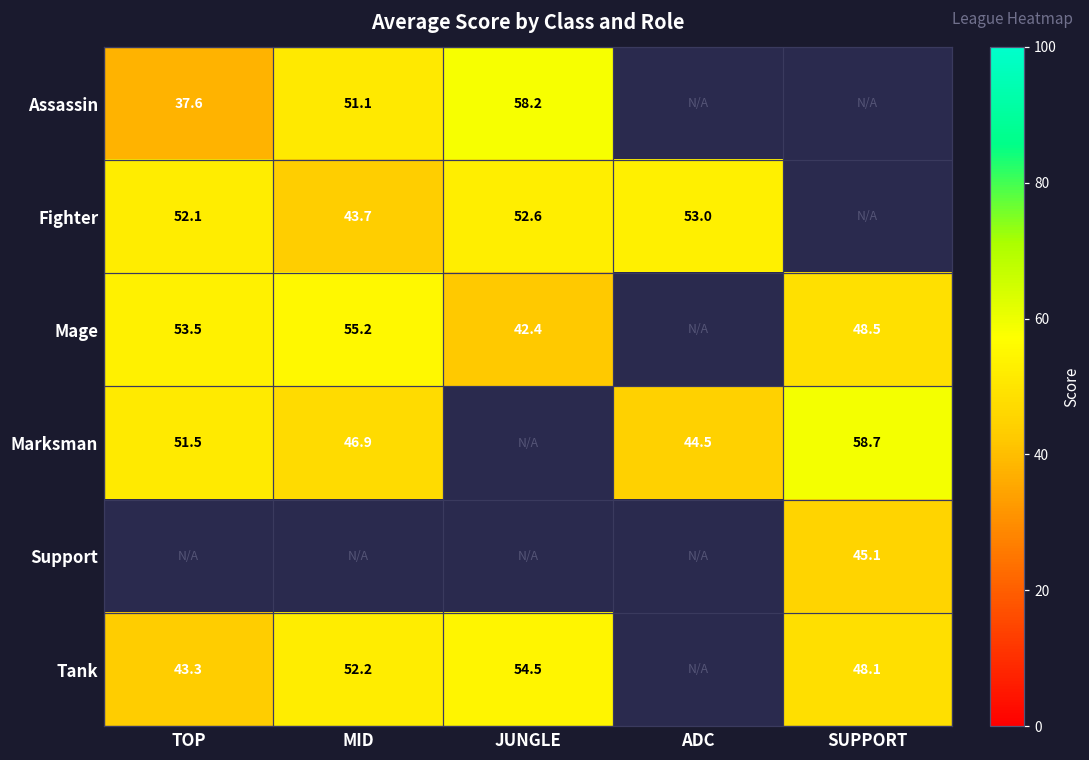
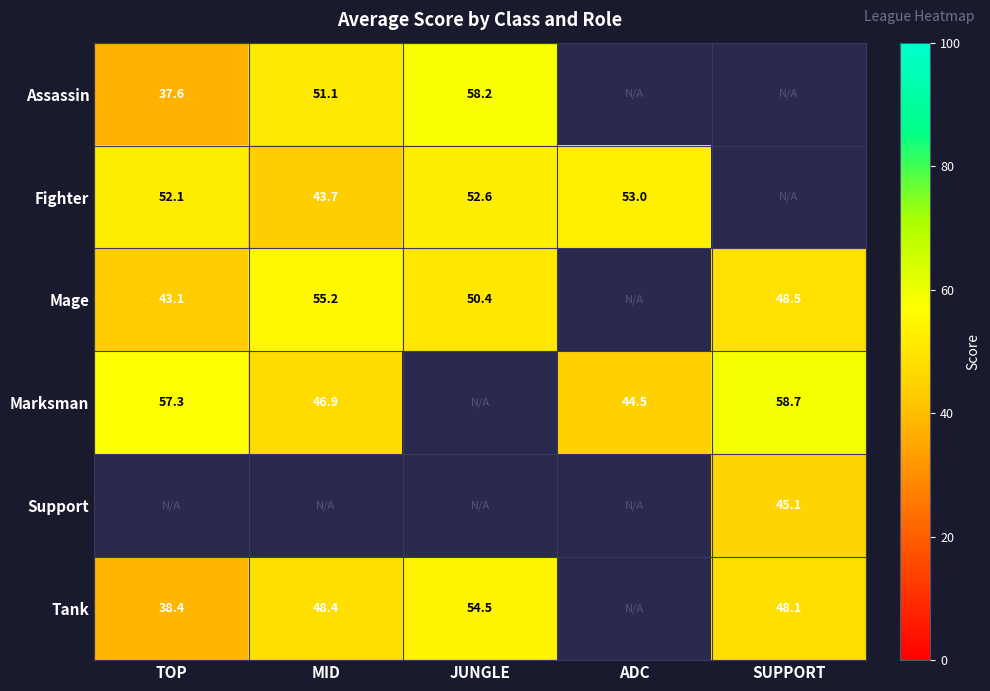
Mage, TOP: 53.5 -> 43.1
Mage, JUNGLE: 42.4 -> 50.4
Marksman, TOP: 51.5 -> 57.3
Tank, TOP: 43.3 -> 38.4
Tank, MID: 52.2 -> 48.4
